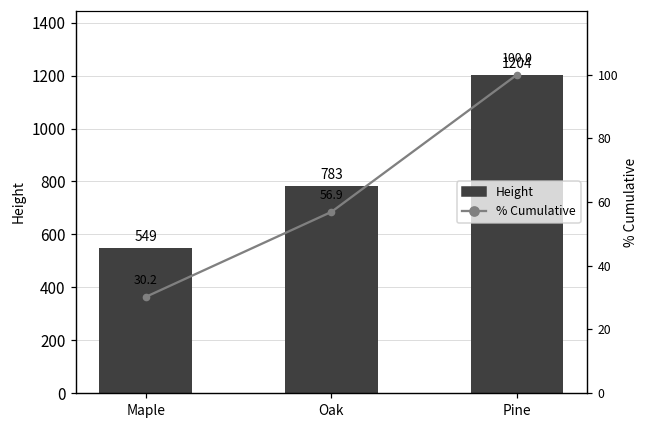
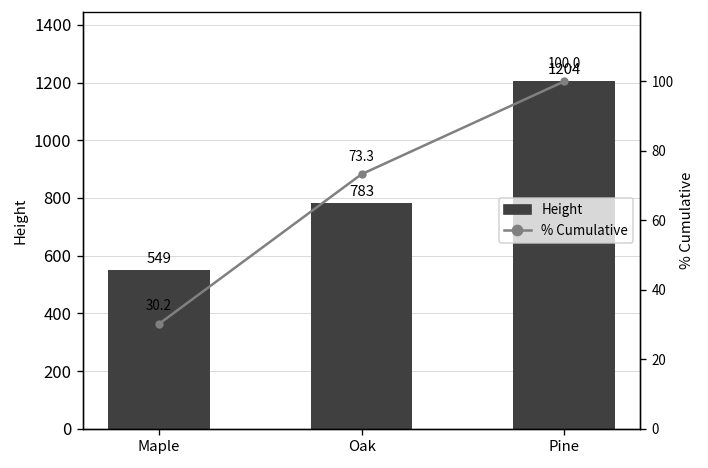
% Cumulative, Oak: 56.9 -> 73.3
